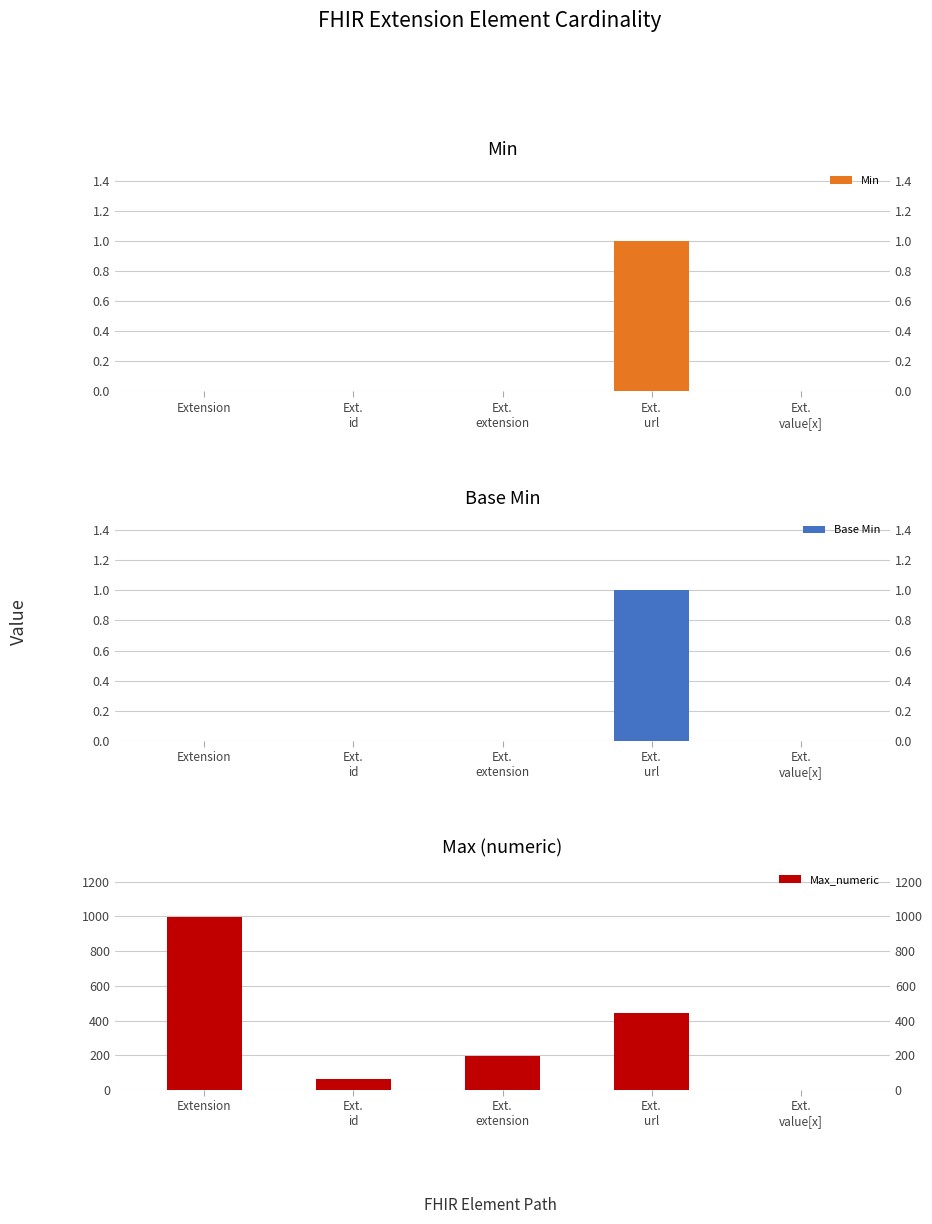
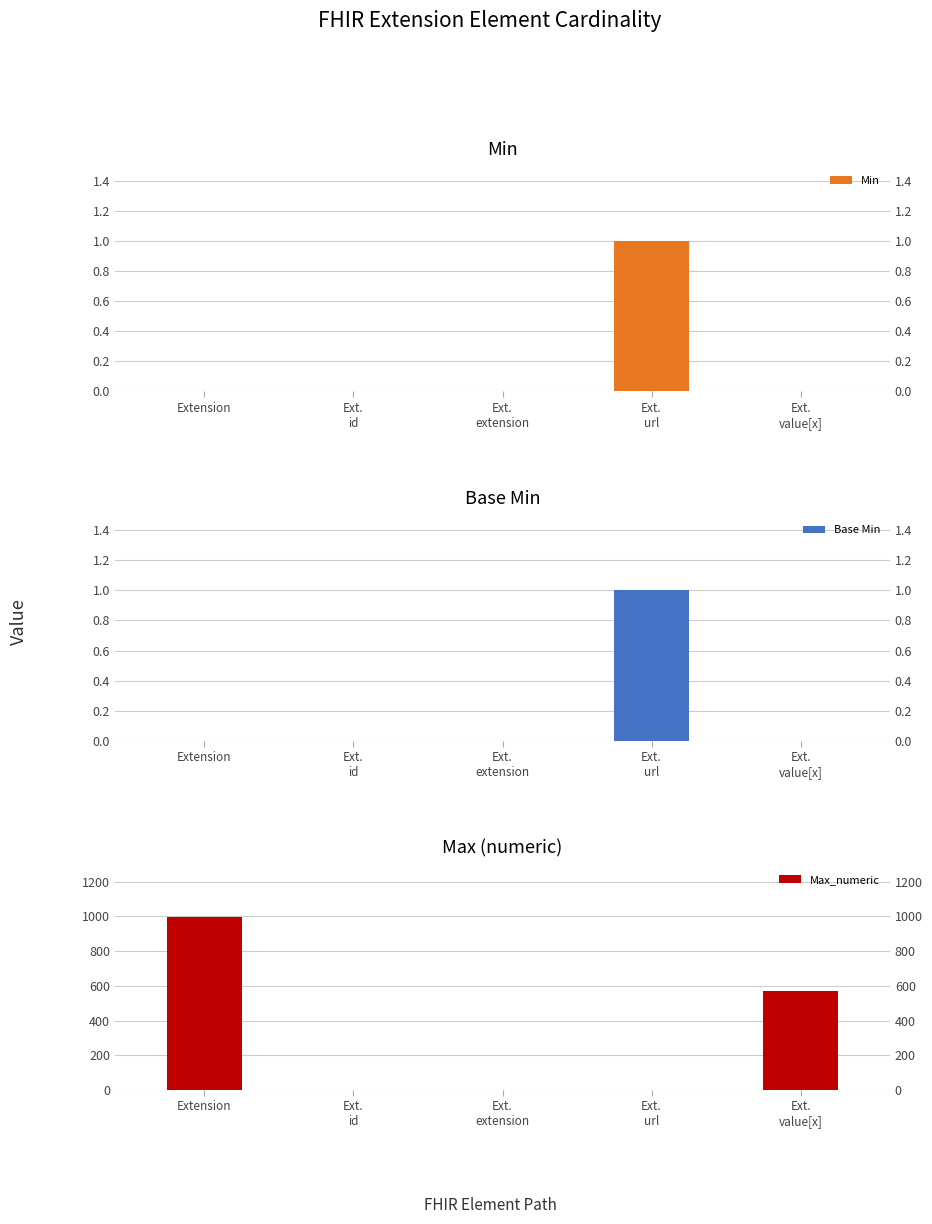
Max (numeric), Ext. id: 60 -> 0
Max (numeric), Ext. extension: 200 -> 0
Max (numeric), Ext. url: 440 -> 0
Max (numeric), Ext. value[x]: 0 -> 570
